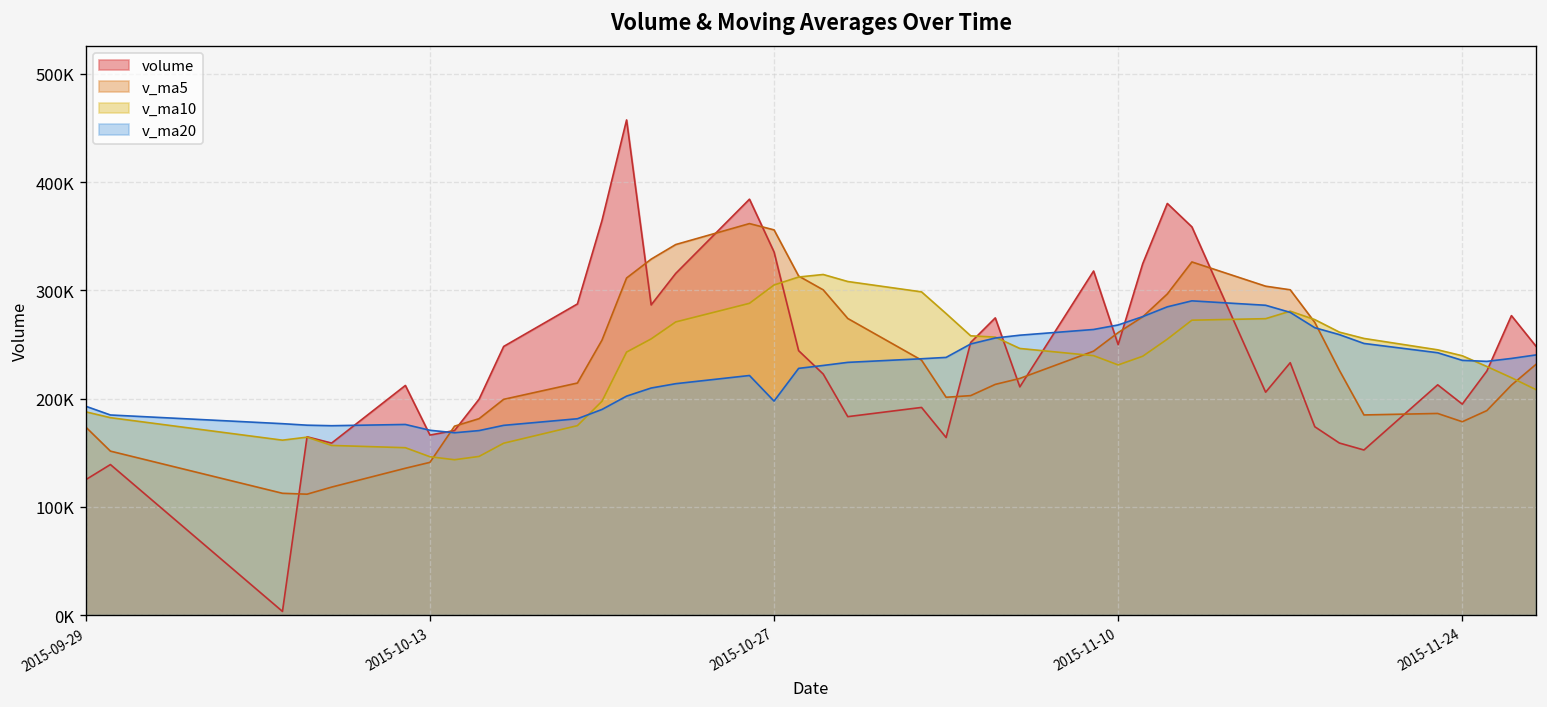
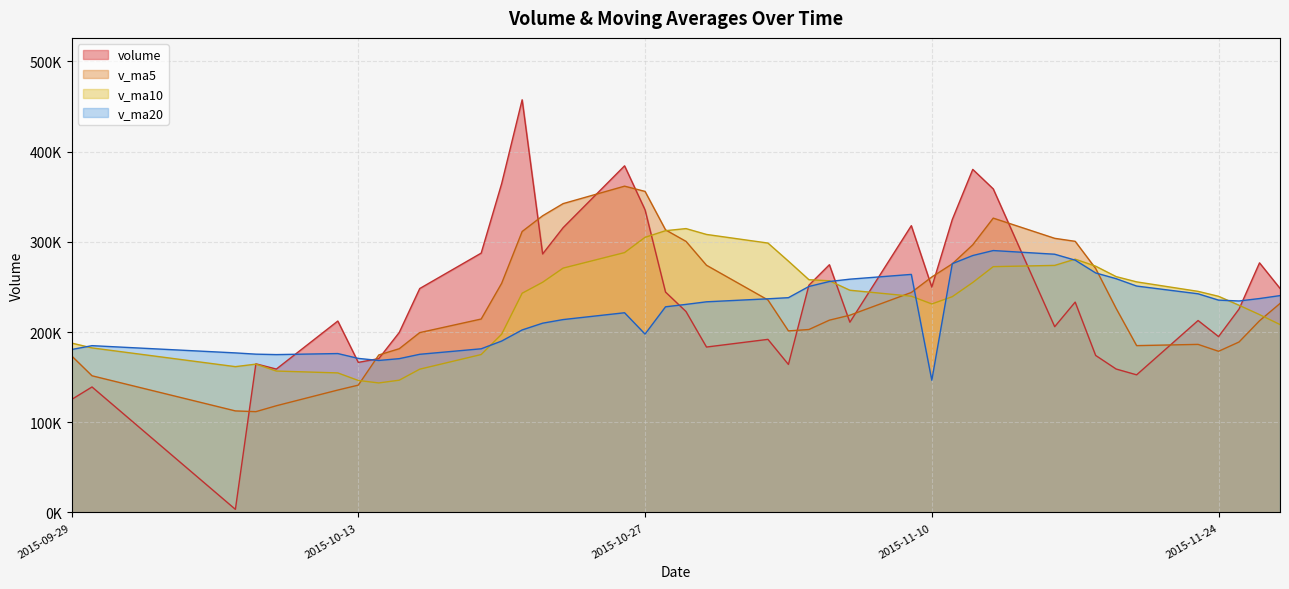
v_ma20, 2015-09-29: 190000 -> 180000
v_ma20, 2015-11-10: 270000 -> 150000
